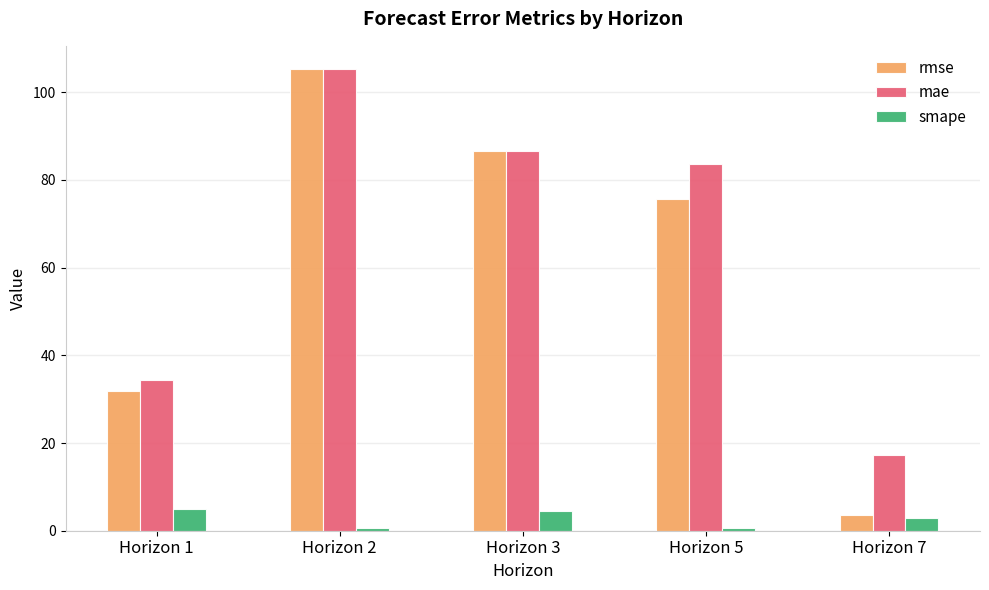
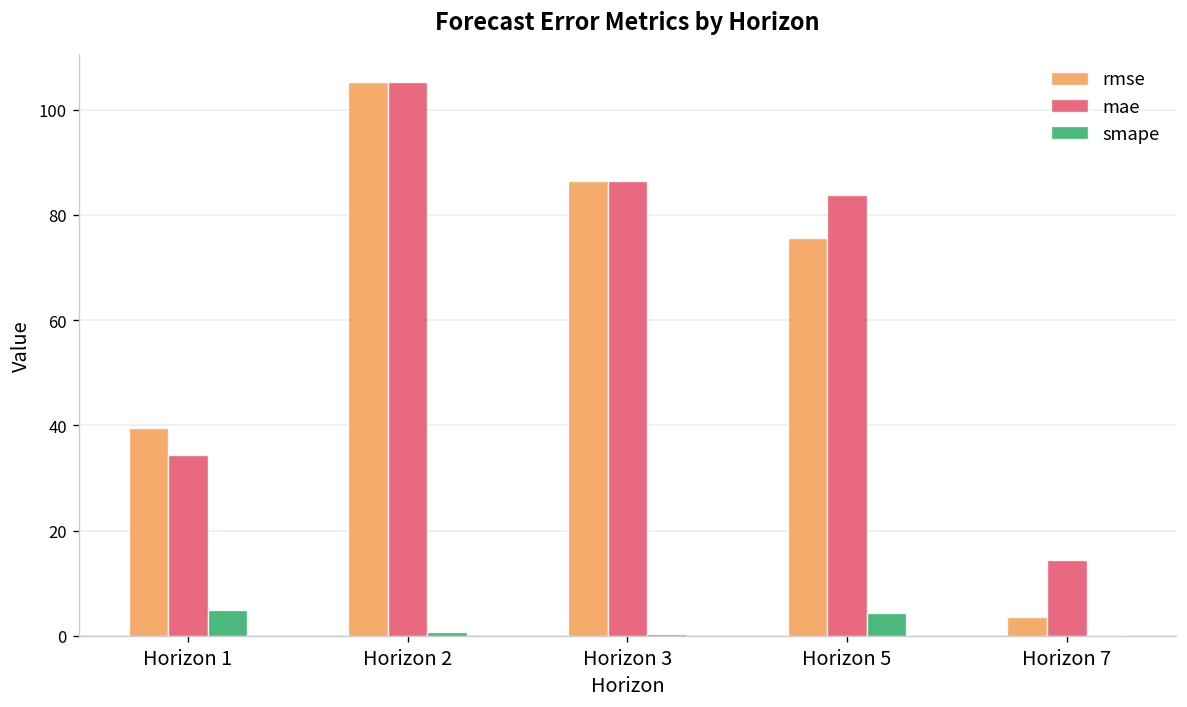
rmse, Horizon 1: 32 -> 40
smape, Horizon 3: 4 -> 0
smape, Horizon 5: 1 -> 4
mae, Horizon 7: 17 -> 14
smape, Horizon 7: 3 -> 0
